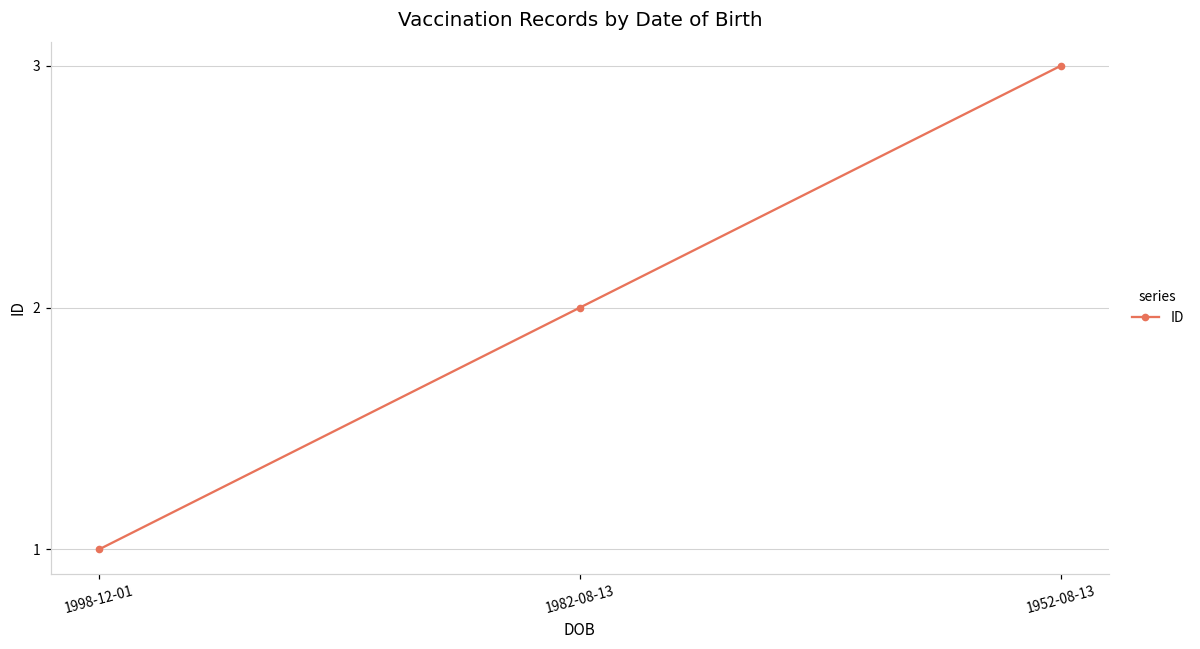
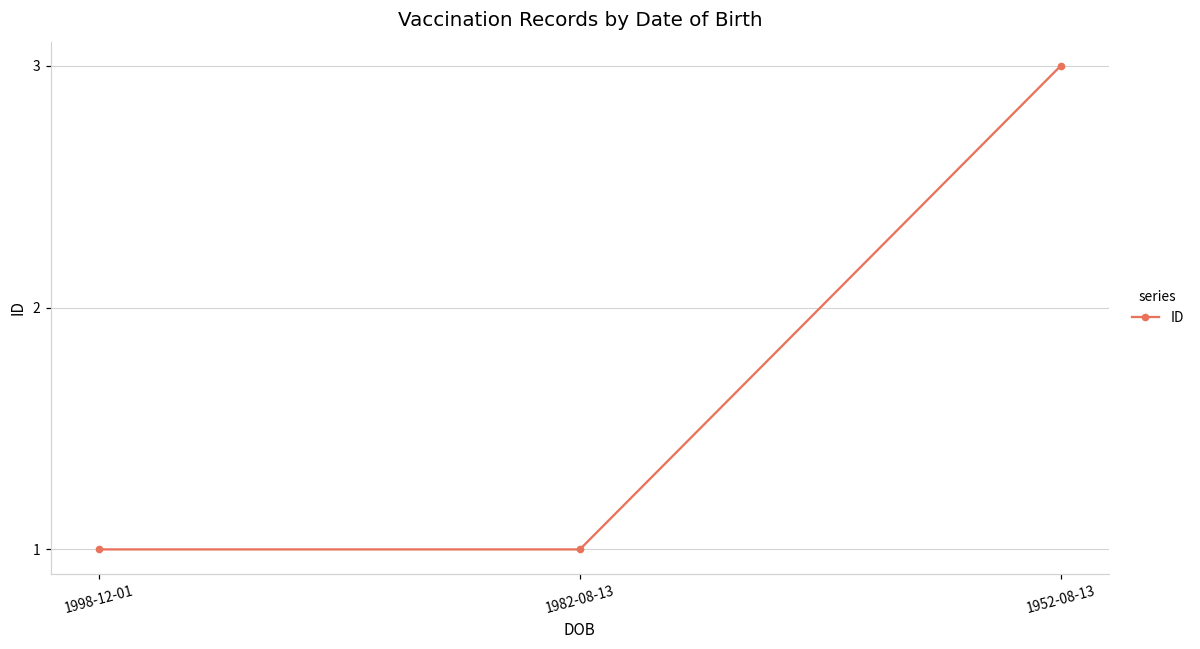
1982-08-13: 2 -> 1
